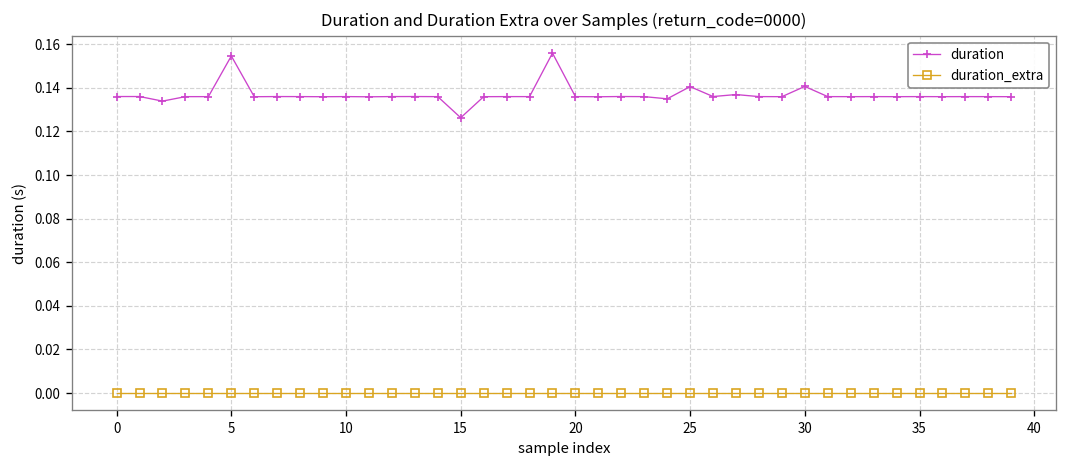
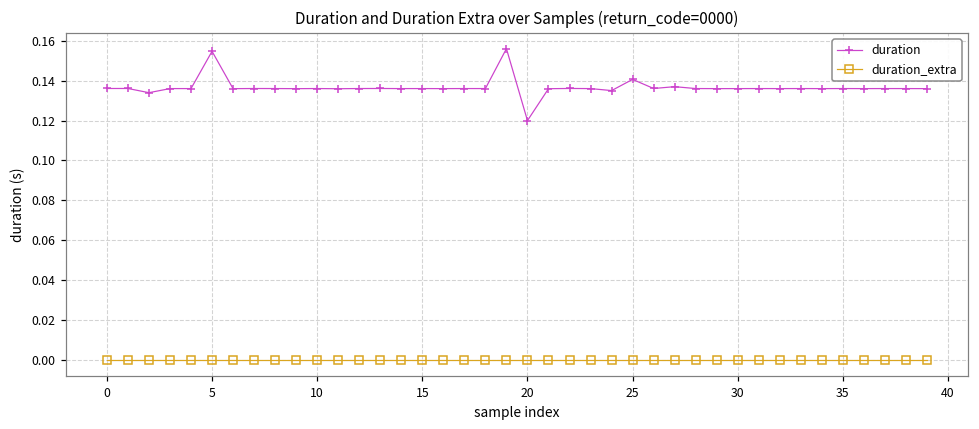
duration, 15: 0.126 -> 0.136
duration, 20: 0.136 -> 0.120
duration, 30: 0.141 -> 0.136
